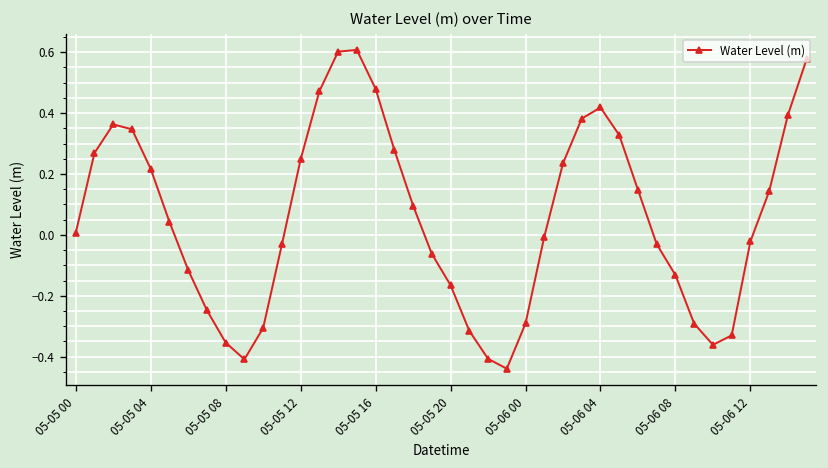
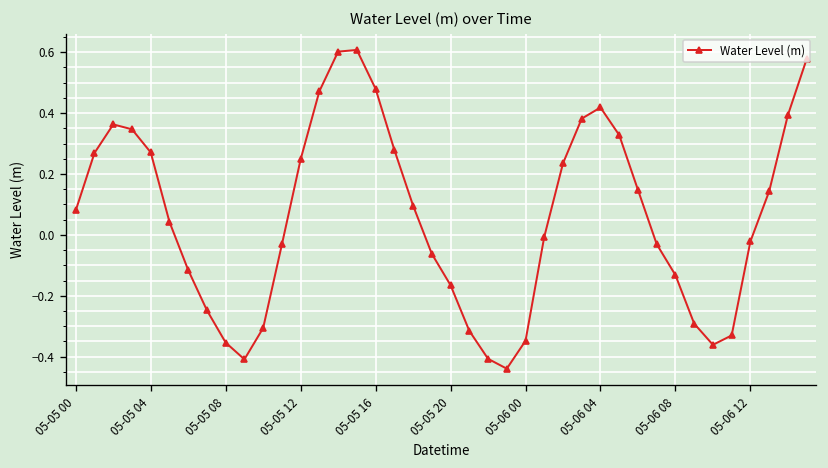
05-05 00: 0.01 -> 0.08
05-05 04: 0.22 -> 0.27
05-06 00: -0.29 -> -0.35
